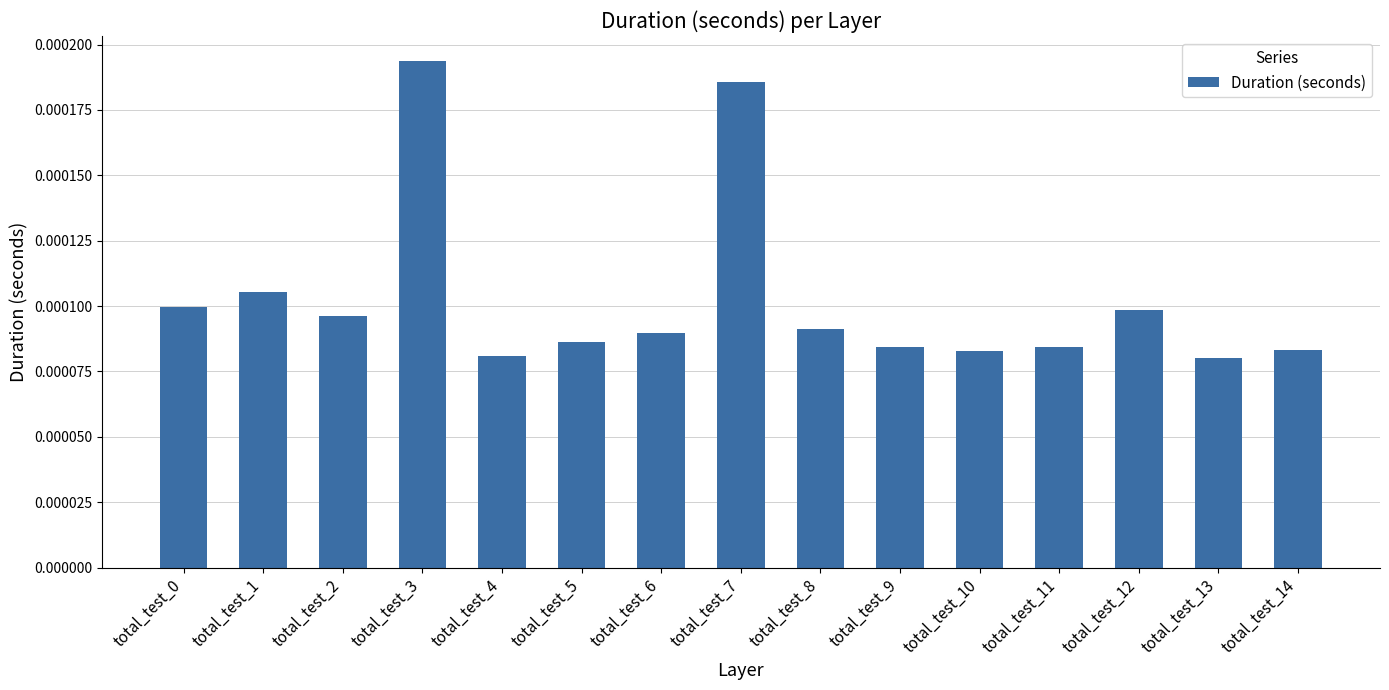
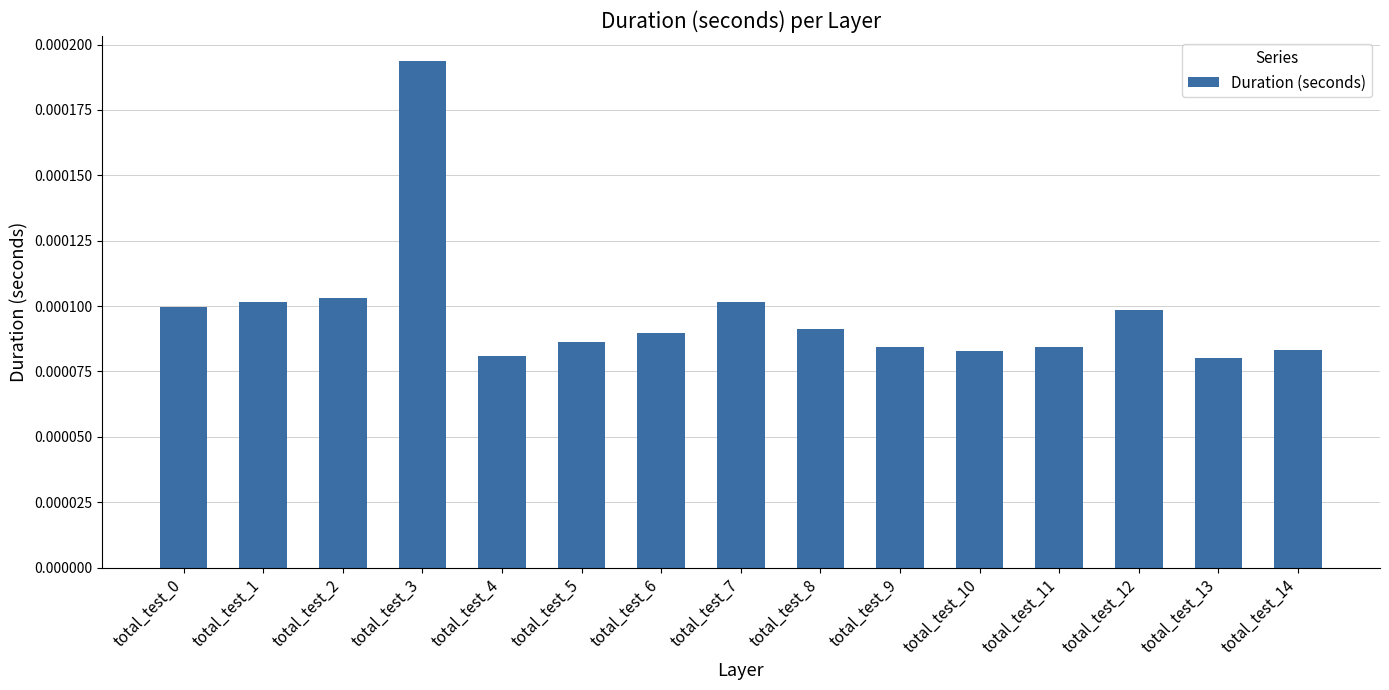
total_test_1: 0.000105 -> 0.000102
total_test_2: 0.000096 -> 0.000103
total_test_7: 0.000186 -> 0.000102
